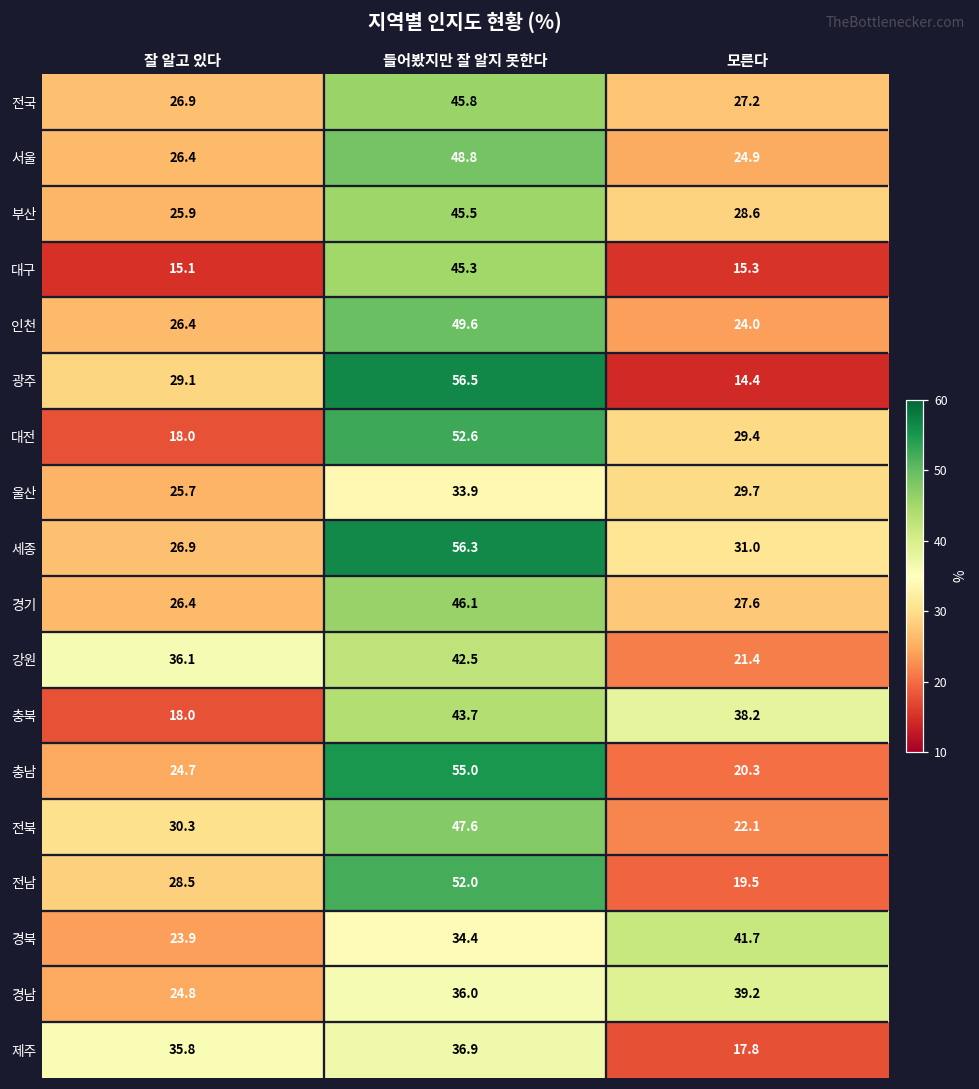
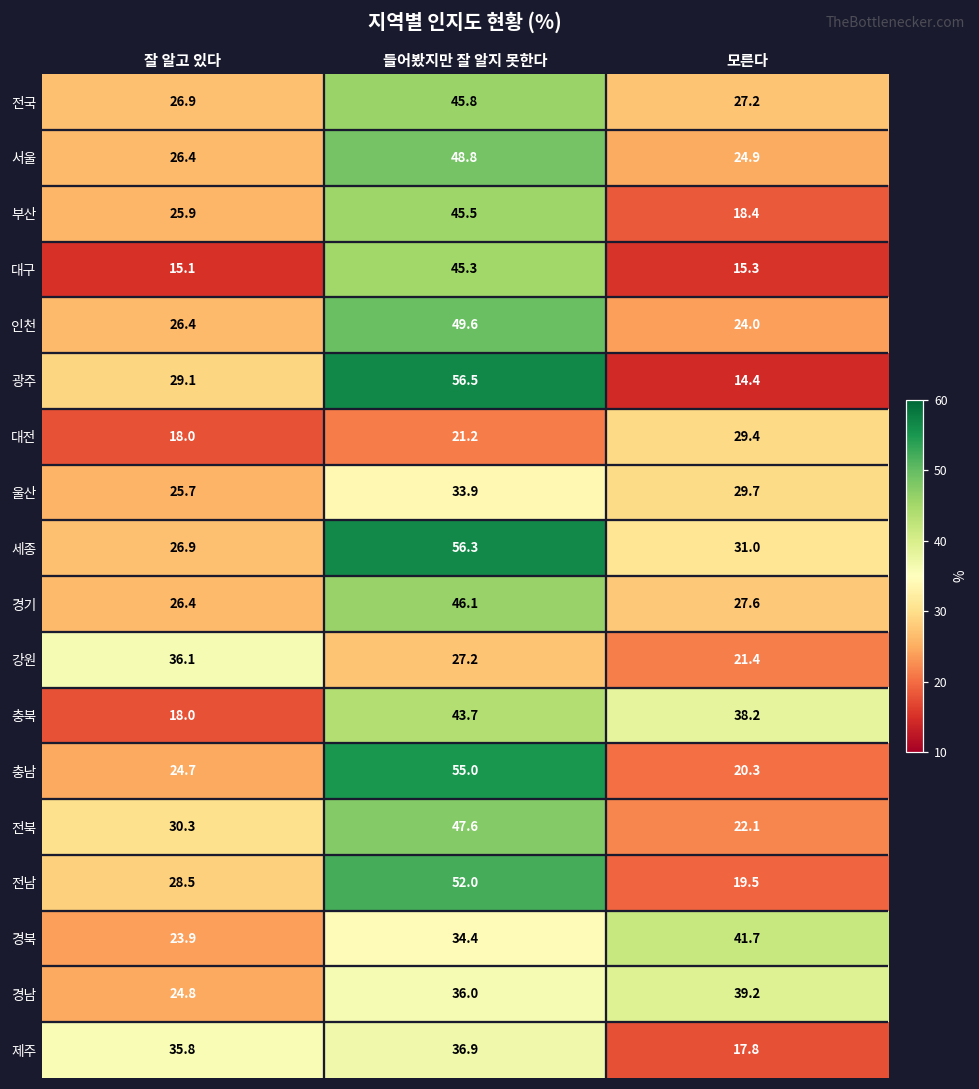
부산, 모른다: 28.6 -> 18.4
대전, 들어봤지만 잘 알지 못한다: 52.6 -> 21.2
강원, 들어봤지만 잘 알지 못한다: 42.5 -> 27.2
